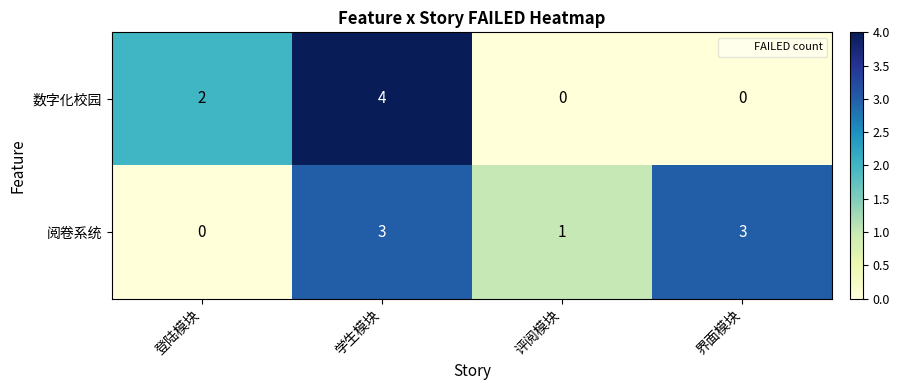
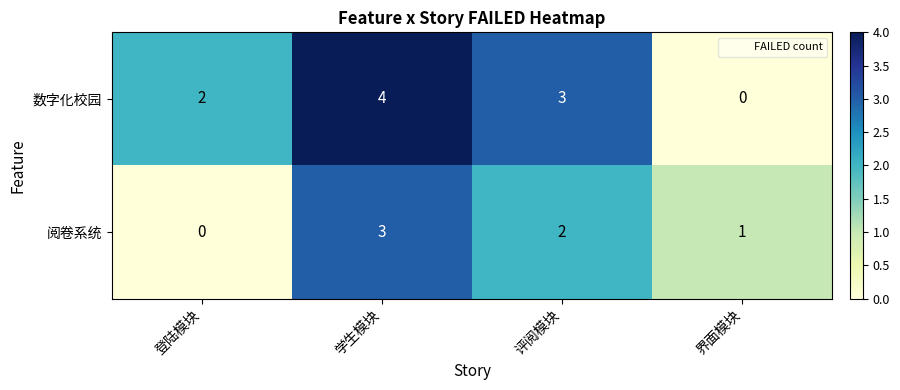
数字化校园, 评阅模块: 0 -> 3
阅卷系统, 评阅模块: 1 -> 2
阅卷系统, 界面模块: 3 -> 1
